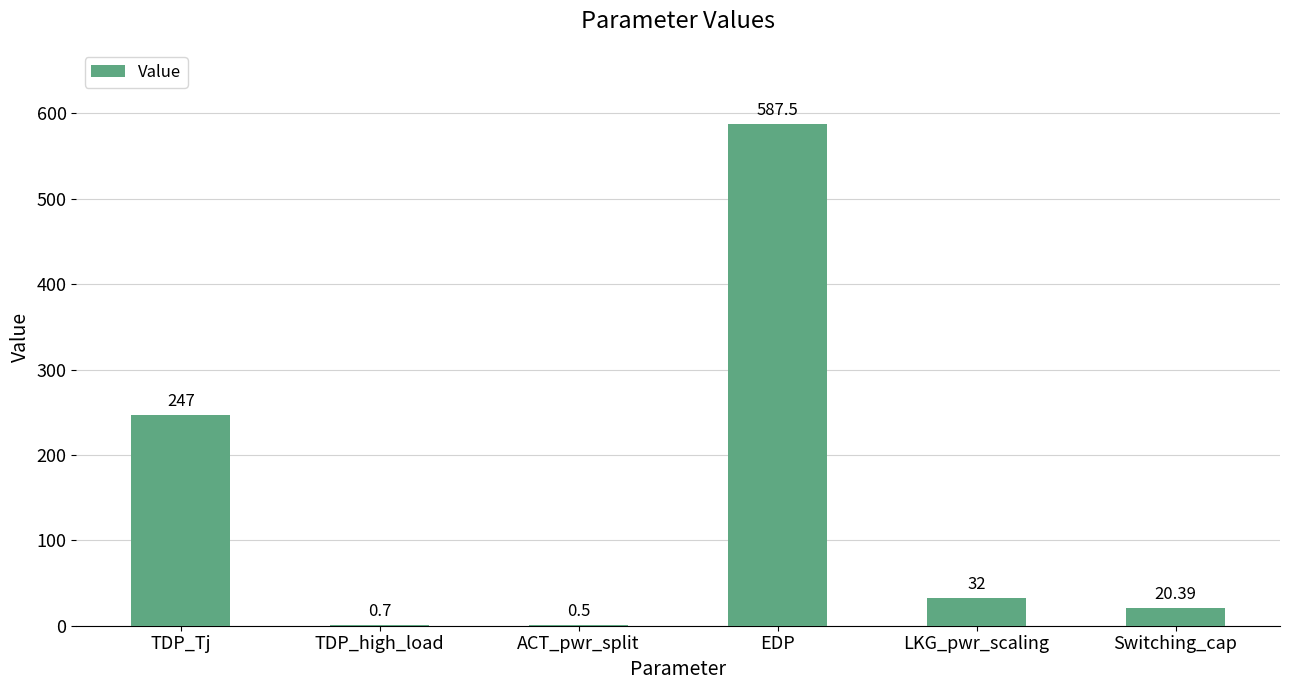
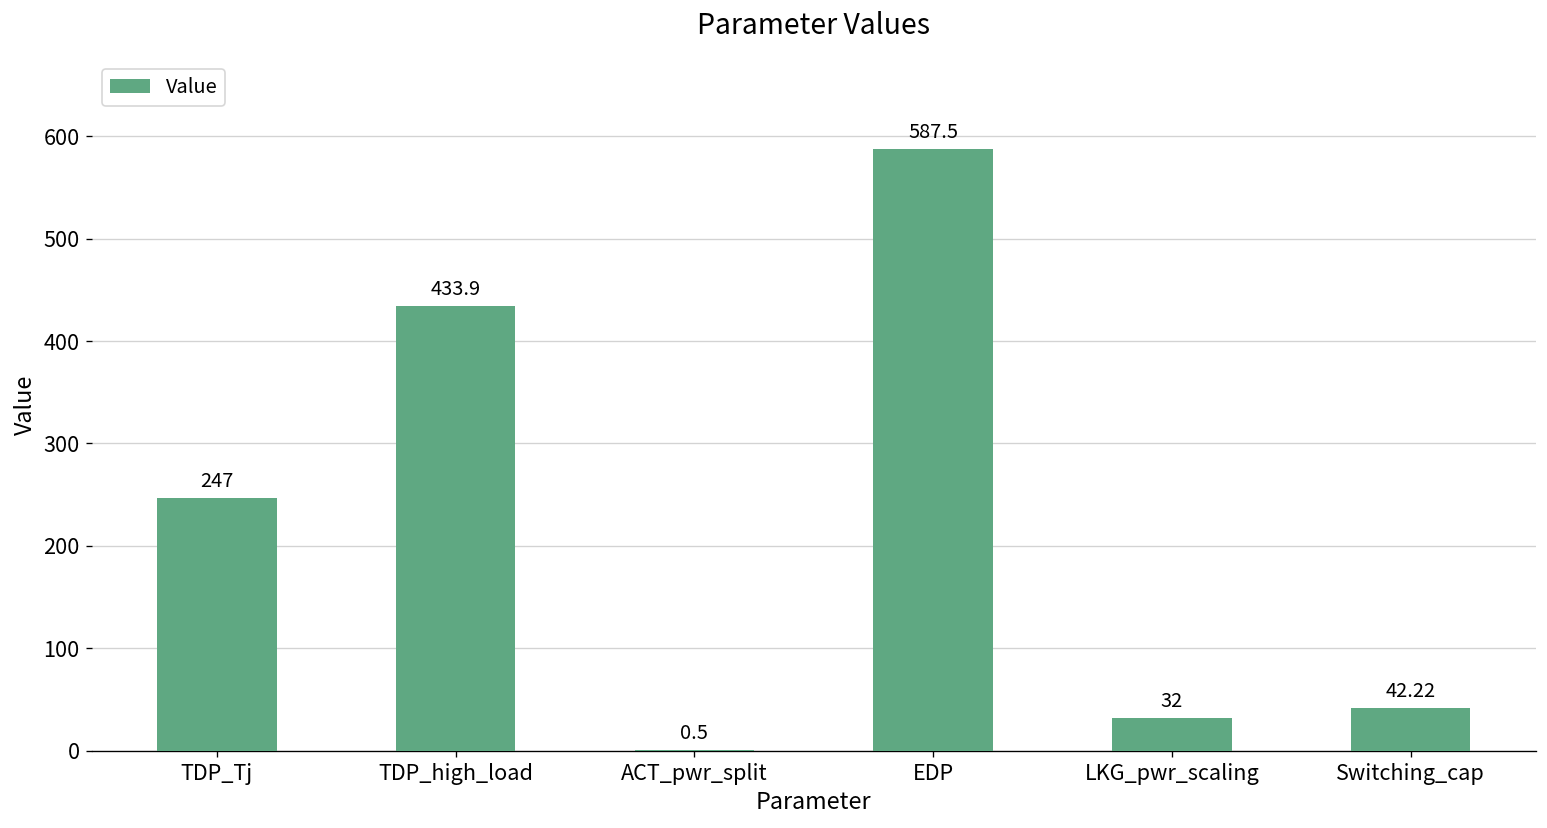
TDP_high_load: 0.7 -> 433.9
Switching_cap: 20.39 -> 42.22
